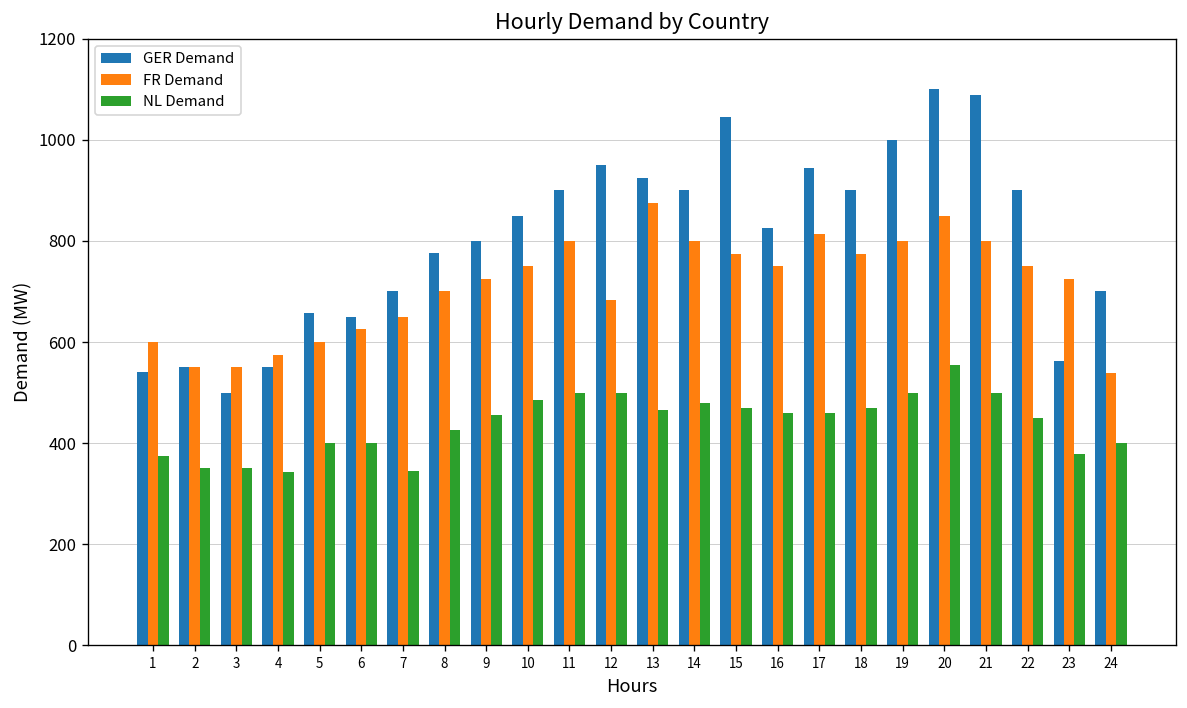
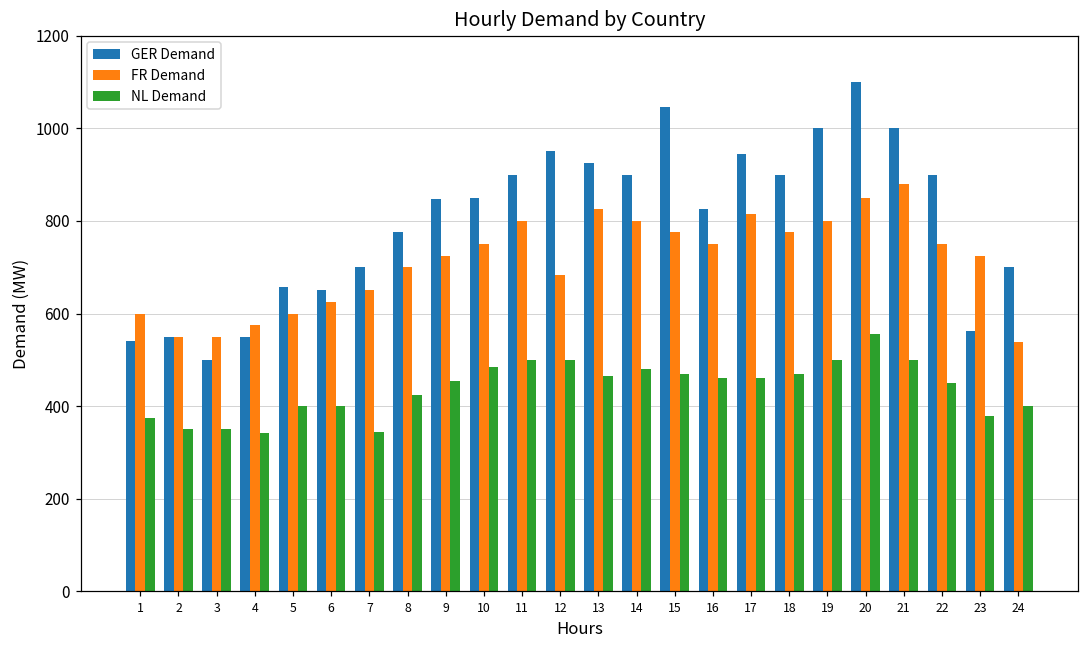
GER Demand, 9: 800 -> 850
FR Demand, 13: 880 -> 830
GER Demand, 21: 1090 -> 1000
FR Demand, 21: 800 -> 880
